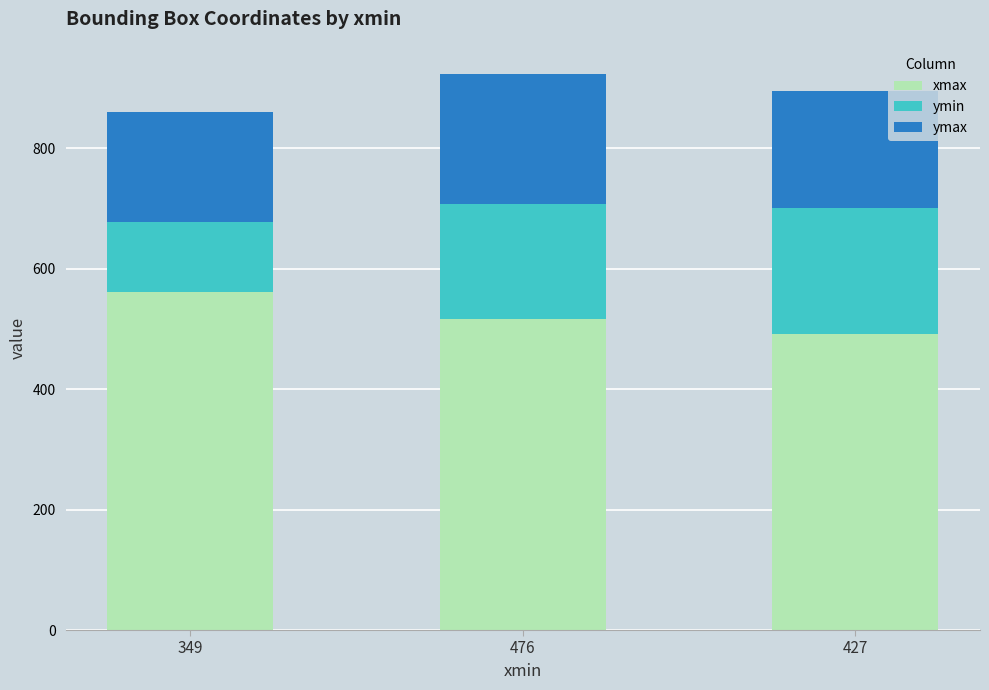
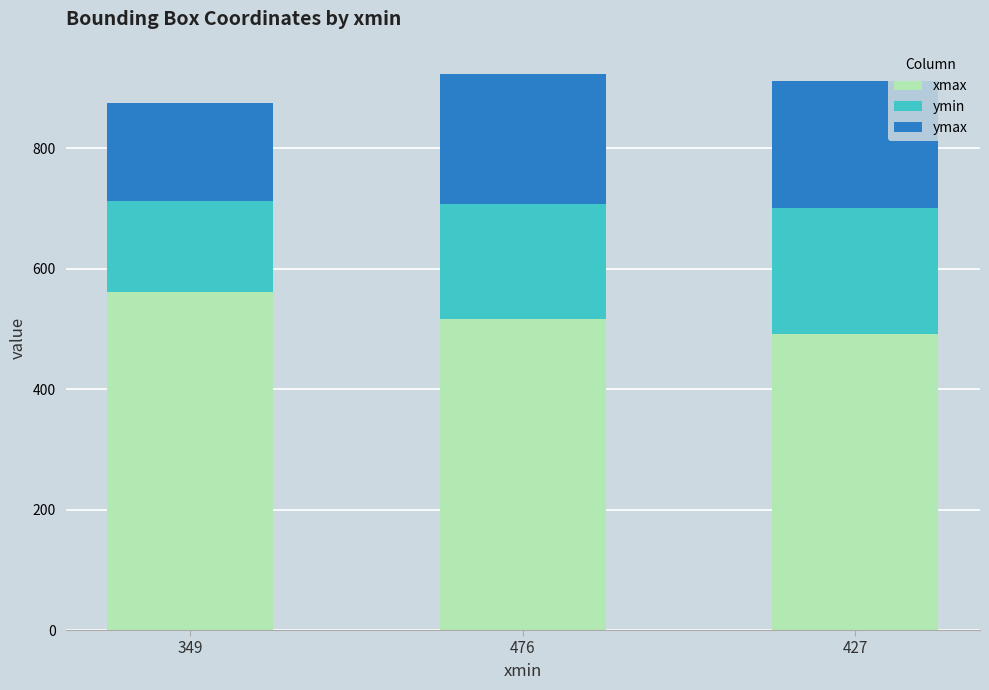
ymin, 349: 120 -> 150
ymax, 349: 180 -> 160
ymax, 427: 200 -> 210
